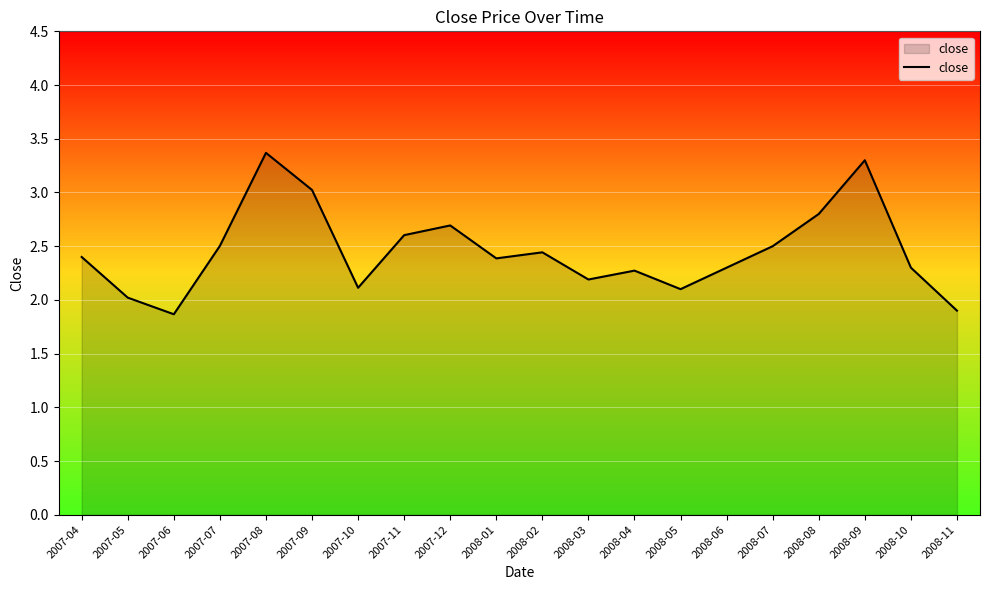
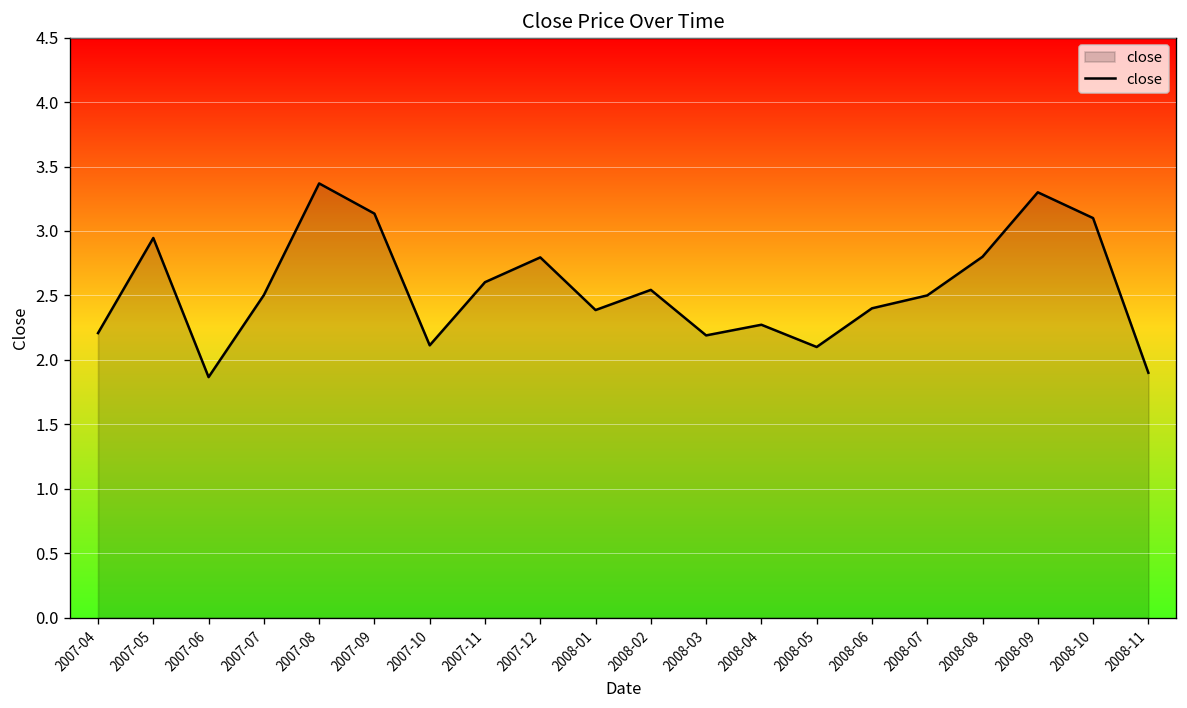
2007-04: 2.40 -> 2.21
2007-05: 2.02 -> 2.95
2007-09: 3.02 -> 3.13
2007-12: 2.69 -> 2.80
2008-02: 2.44 -> 2.54
2008-06: 2.3 -> 2.4
2008-10: 2.3 -> 3.1
